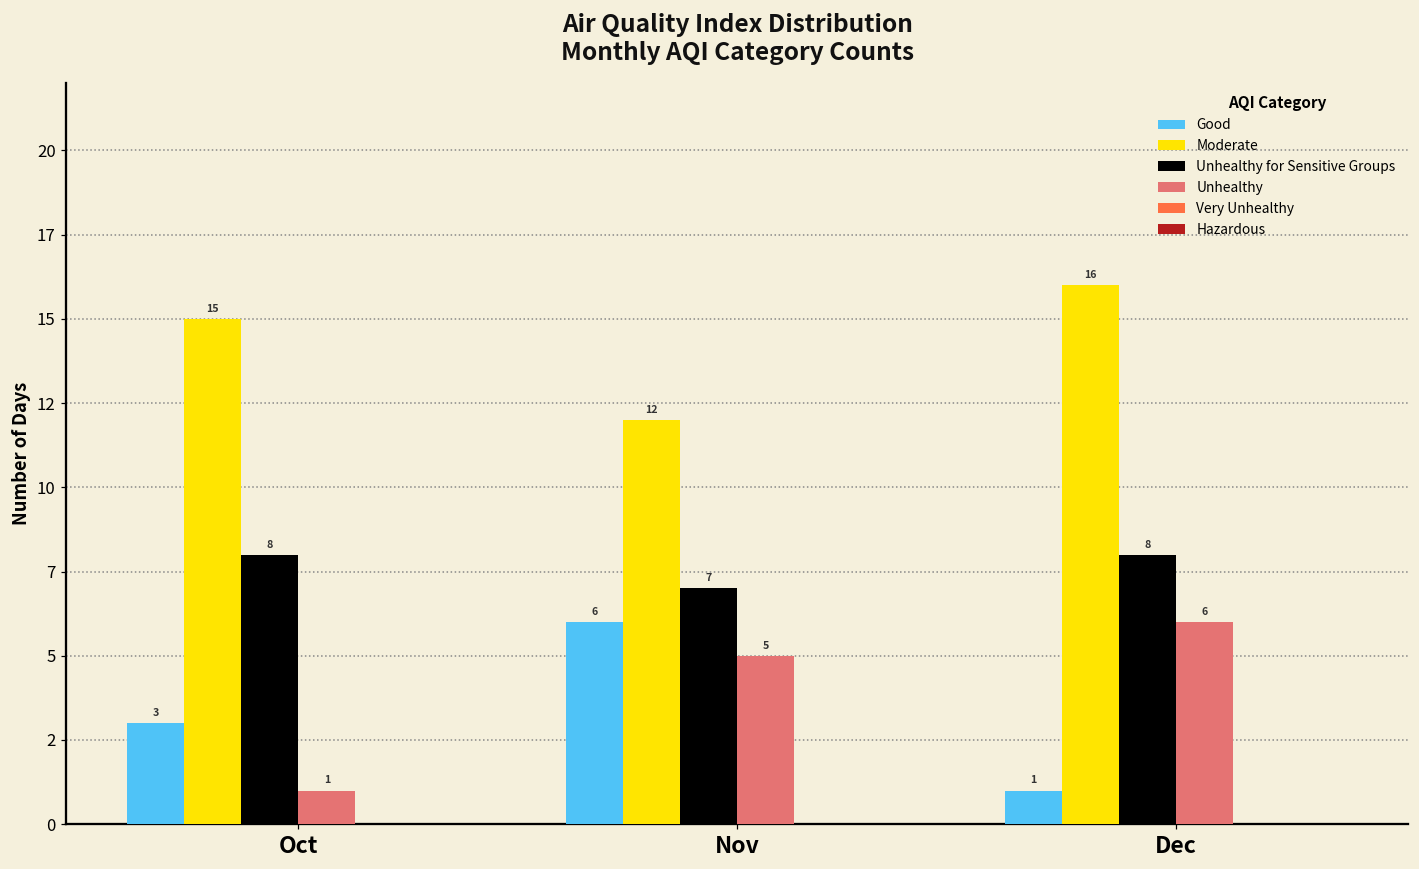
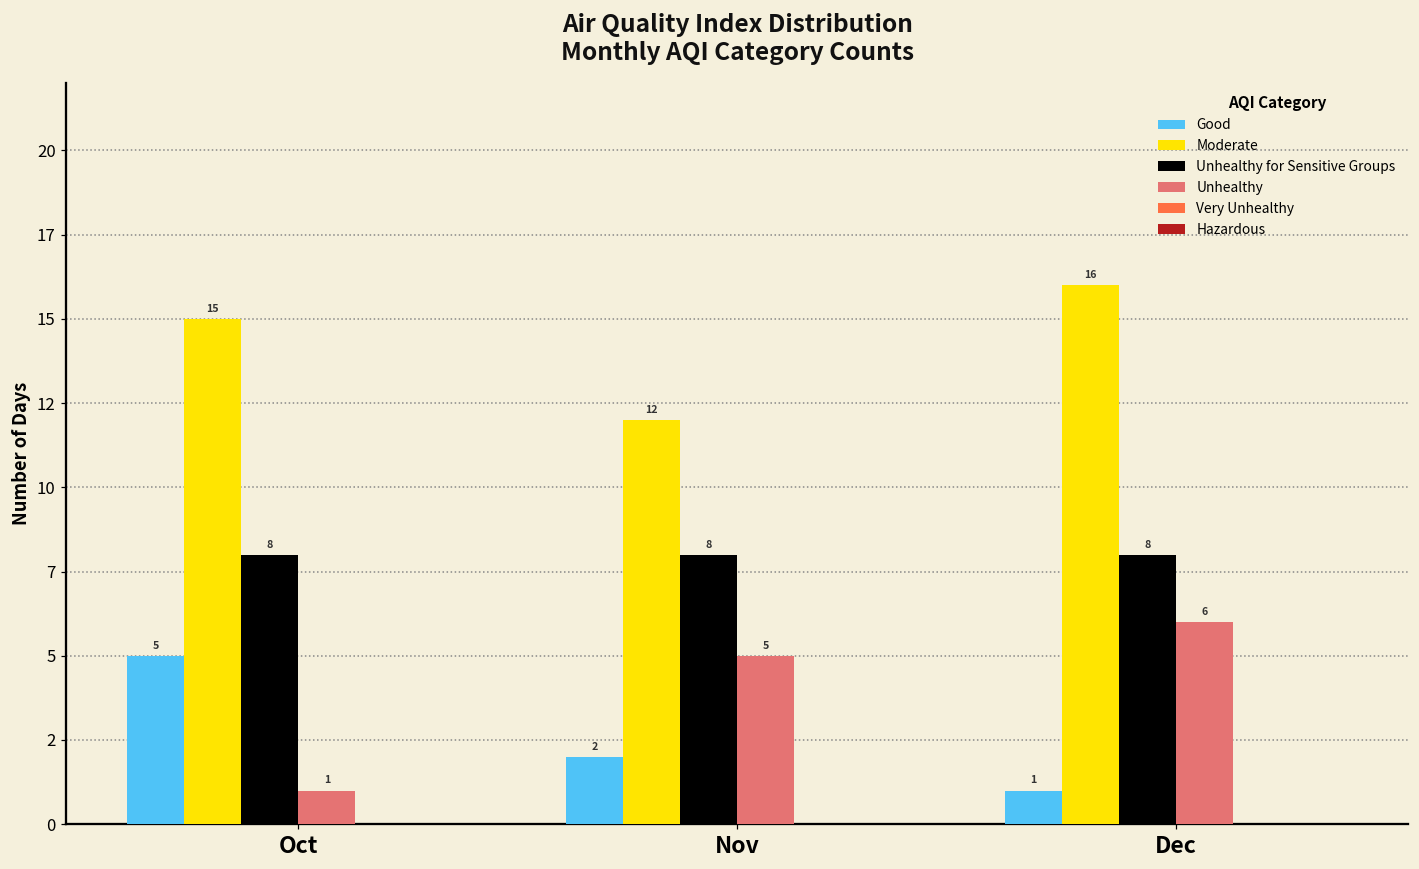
Good, Oct: 3 -> 5
Good, Nov: 6 -> 2
Unhealthy for Sensitive Groups, Nov: 7 -> 8
